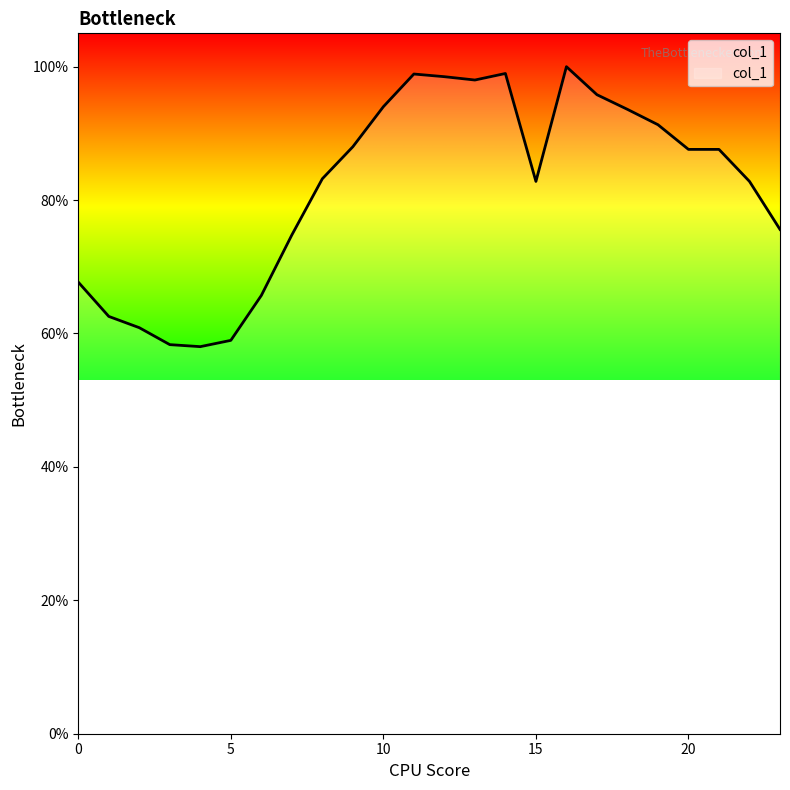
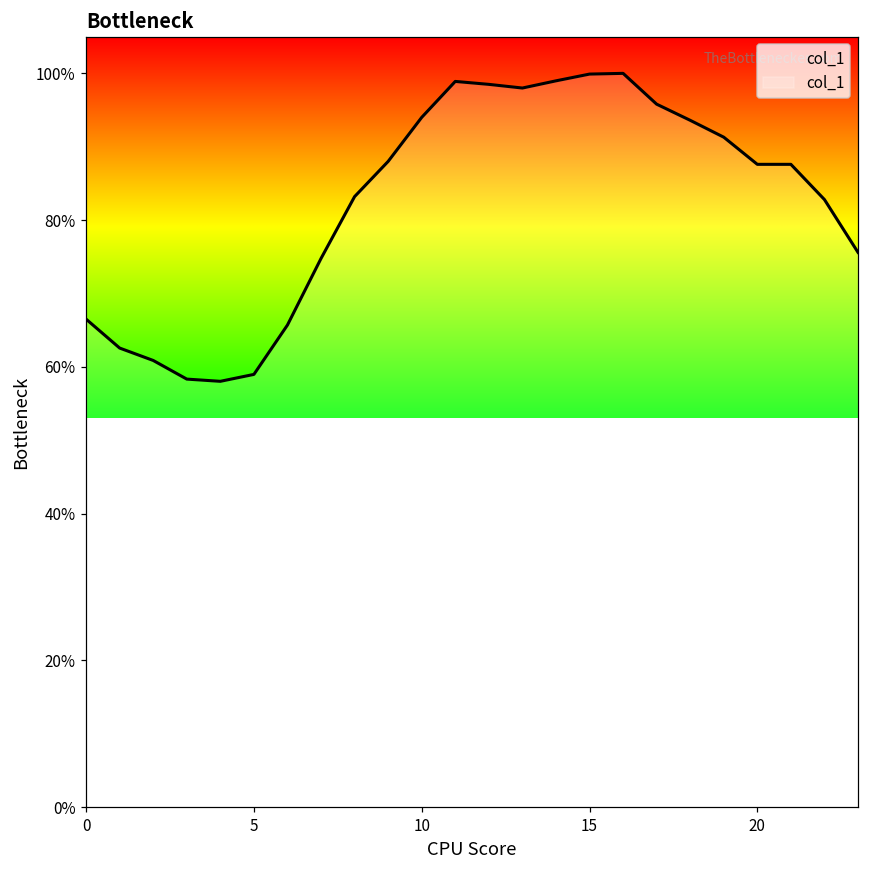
0: 68% -> 67%
15: 83% -> 100%
